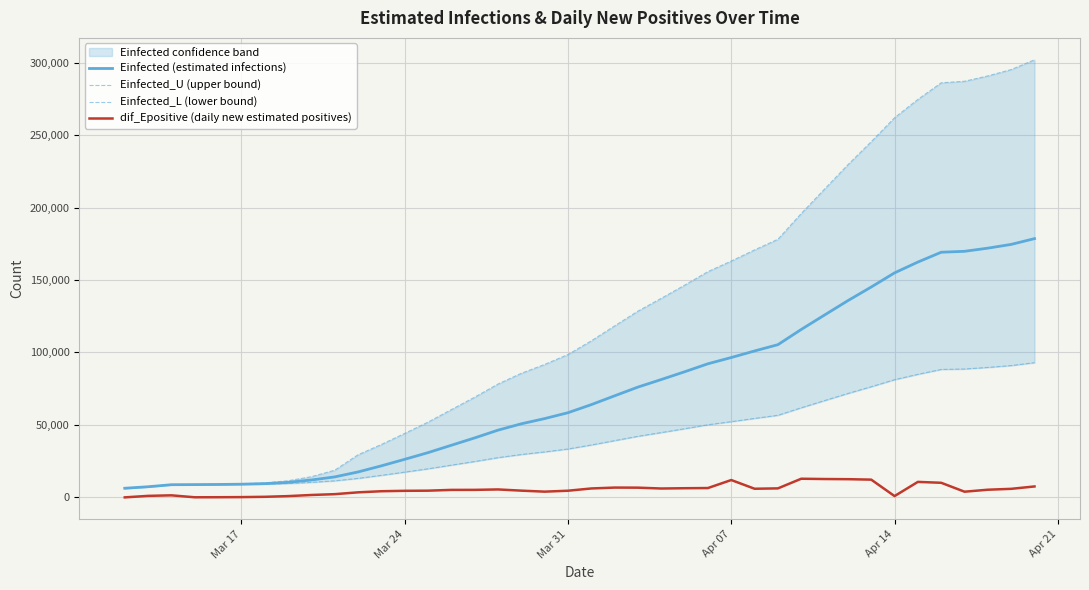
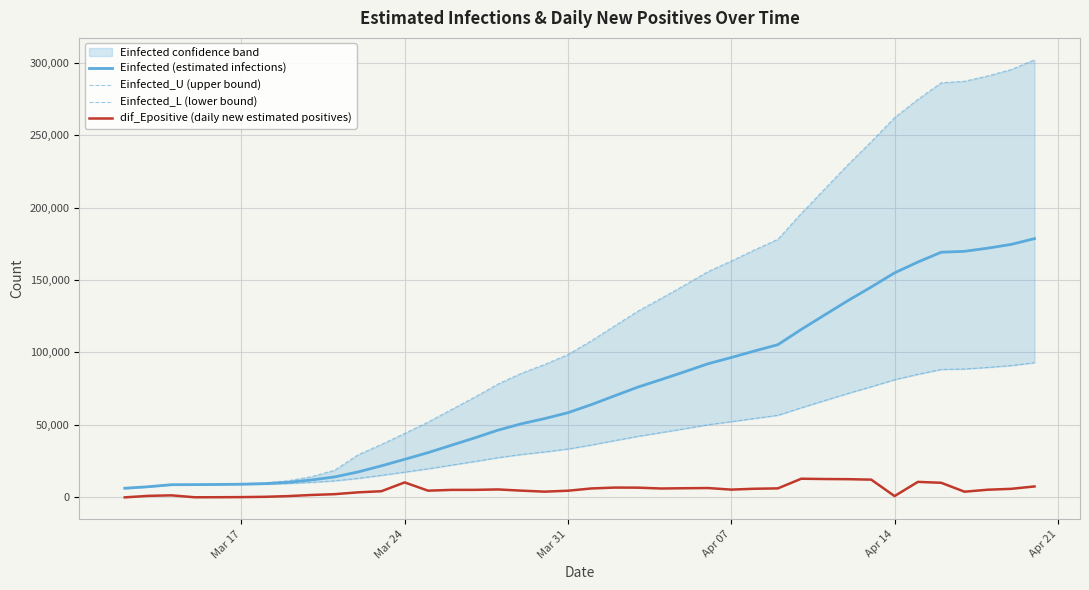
dif_Epositive (daily new estimated positives), Mar 24: 5,000 -> 10,000
dif_Epositive (daily new estimated positives), Apr 07: 12,000 -> 5,000
